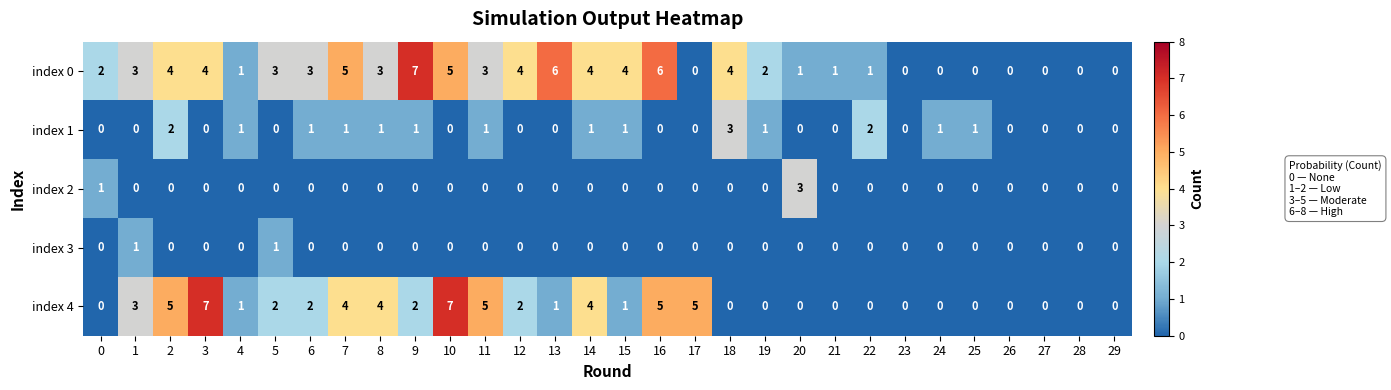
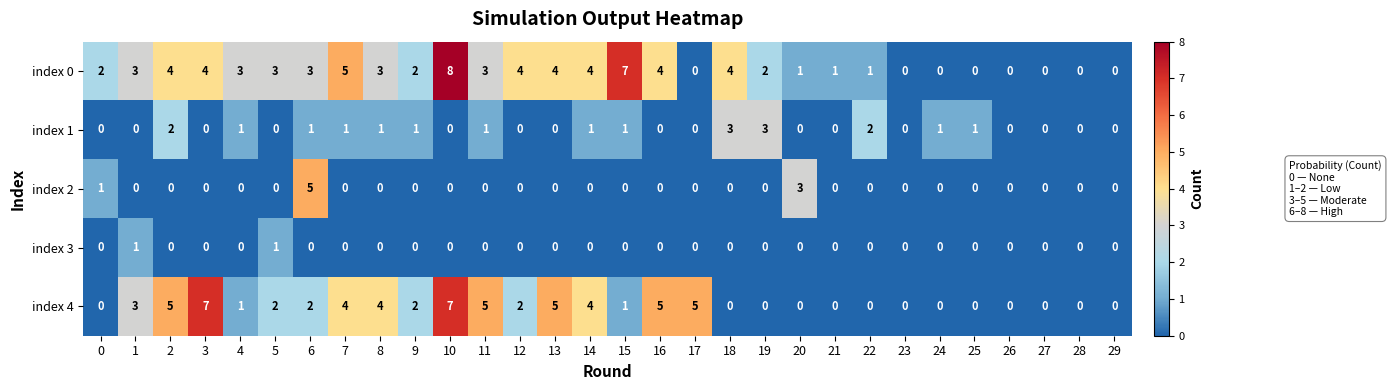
index 0, 4: 1 -> 3
index 0, 9: 7 -> 2
index 0, 10: 5 -> 8
index 0, 13: 6 -> 4
index 0, 15: 4 -> 7
index 0, 16: 6 -> 4
index 1, 19: 1 -> 3
index 2, 6: 0 -> 5
index 4, 13: 1 -> 5
